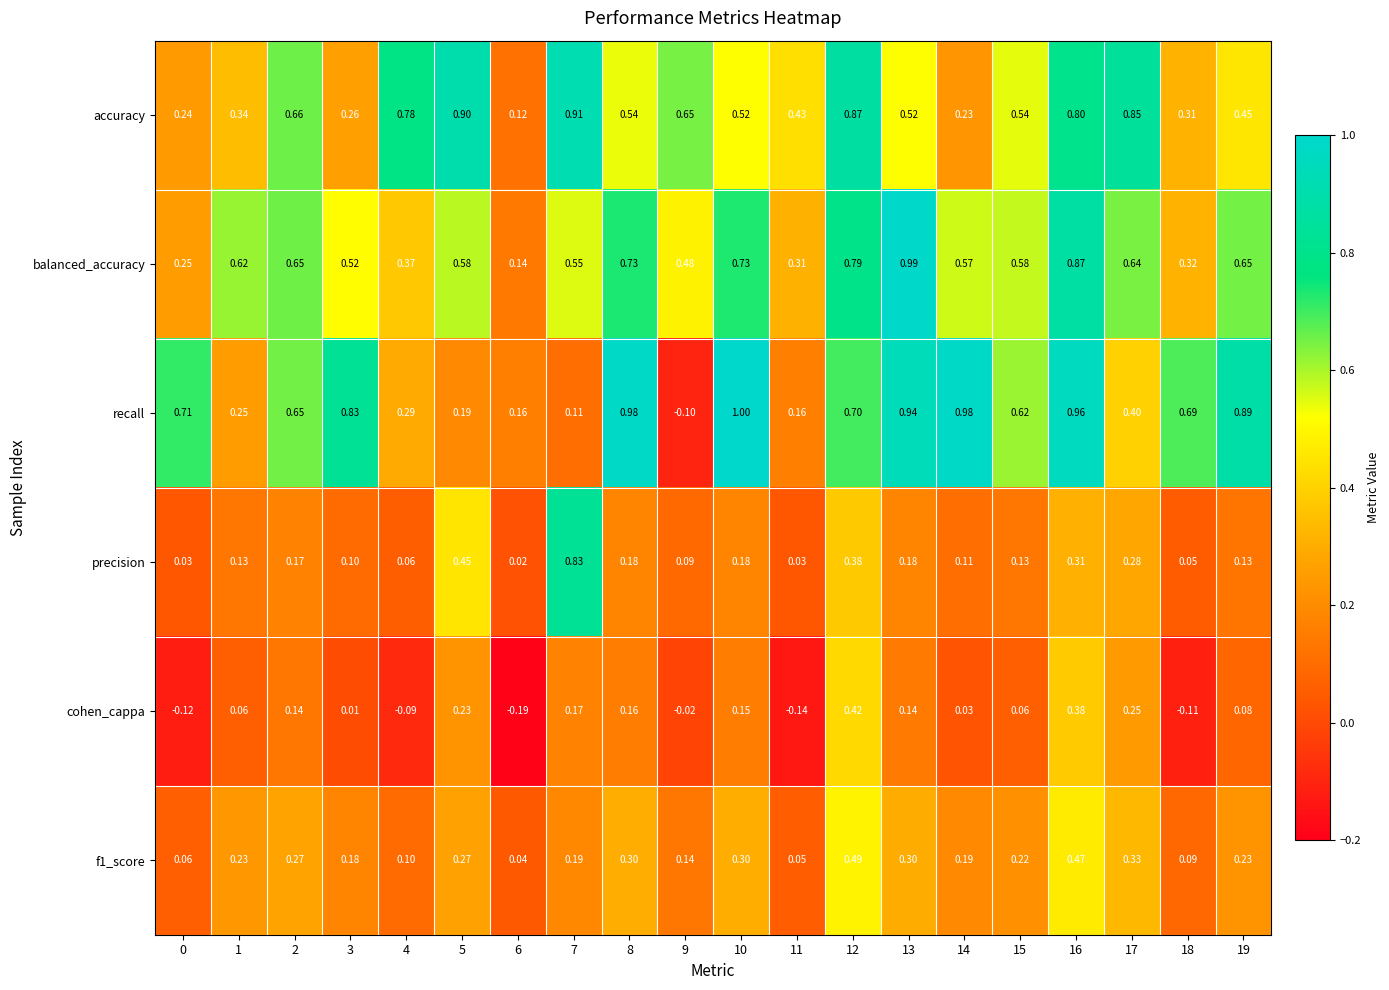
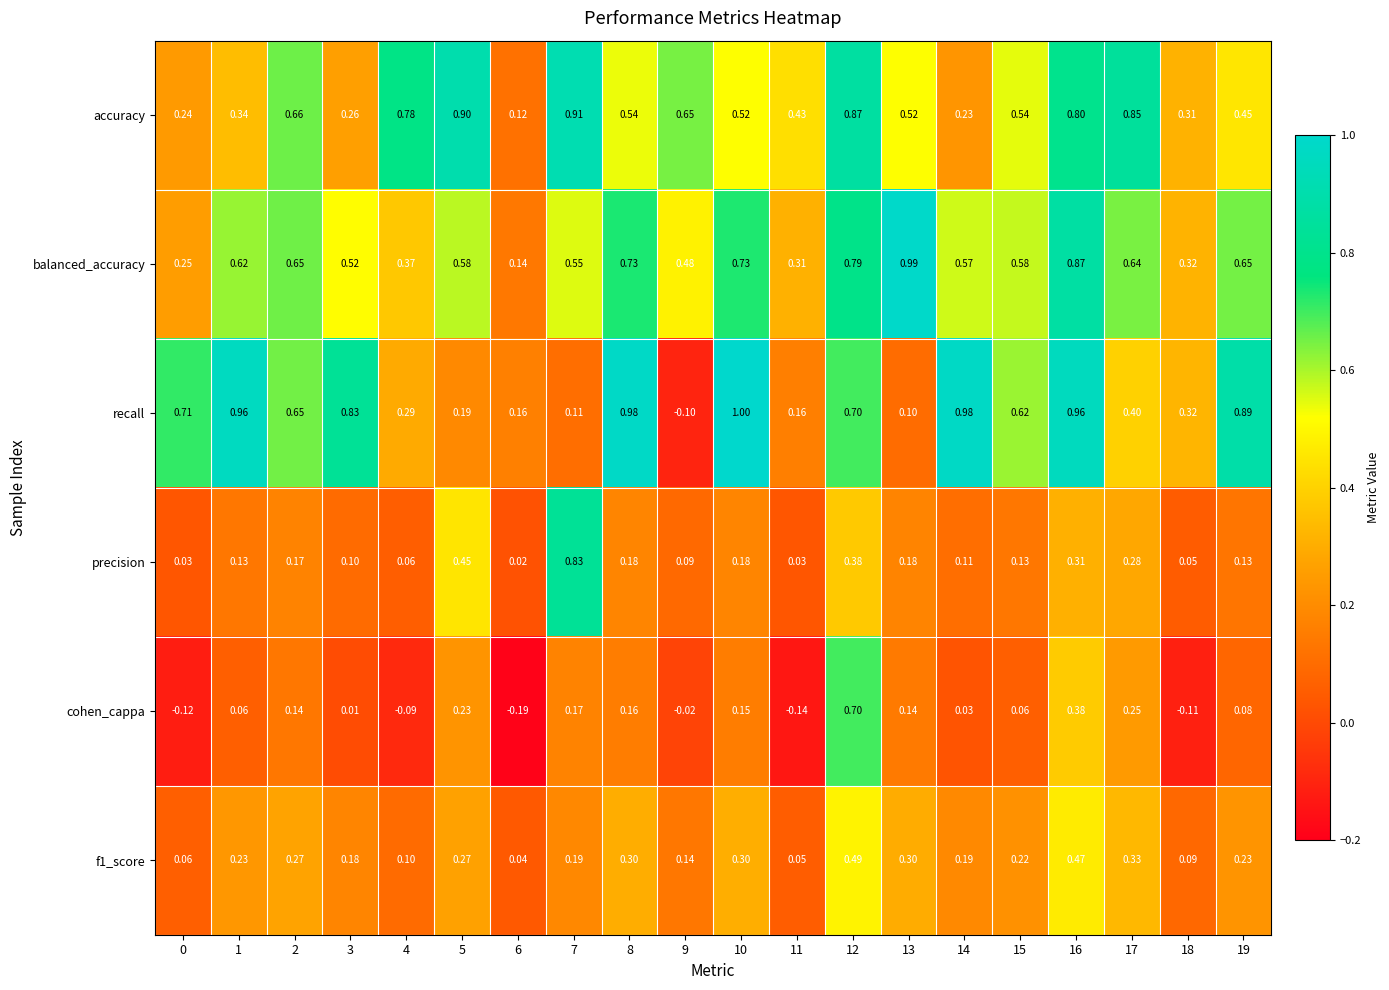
recall, 1: 0.25 -> 0.96
recall, 13: 0.94 -> 0.10
recall, 18: 0.69 -> 0.32
cohen_cappa, 12: 0.42 -> 0.70
